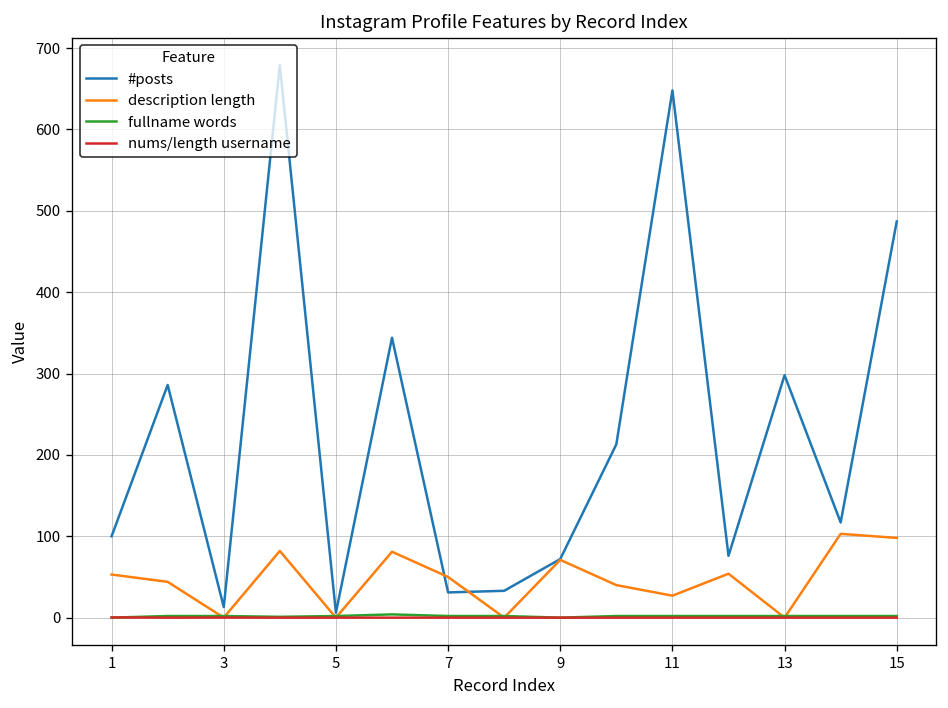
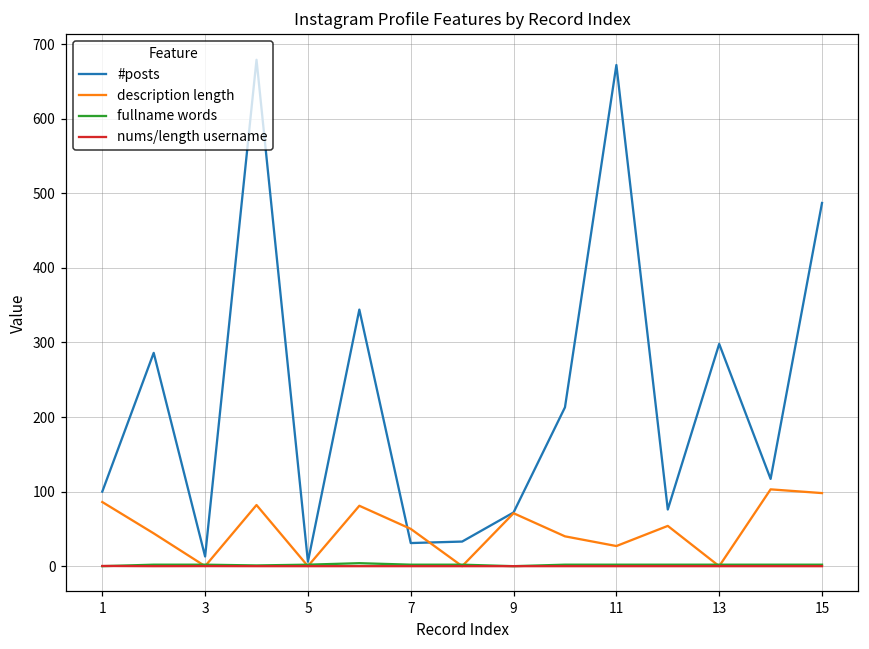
description length, 1: 50 -> 90
#posts, 11: 650 -> 670
